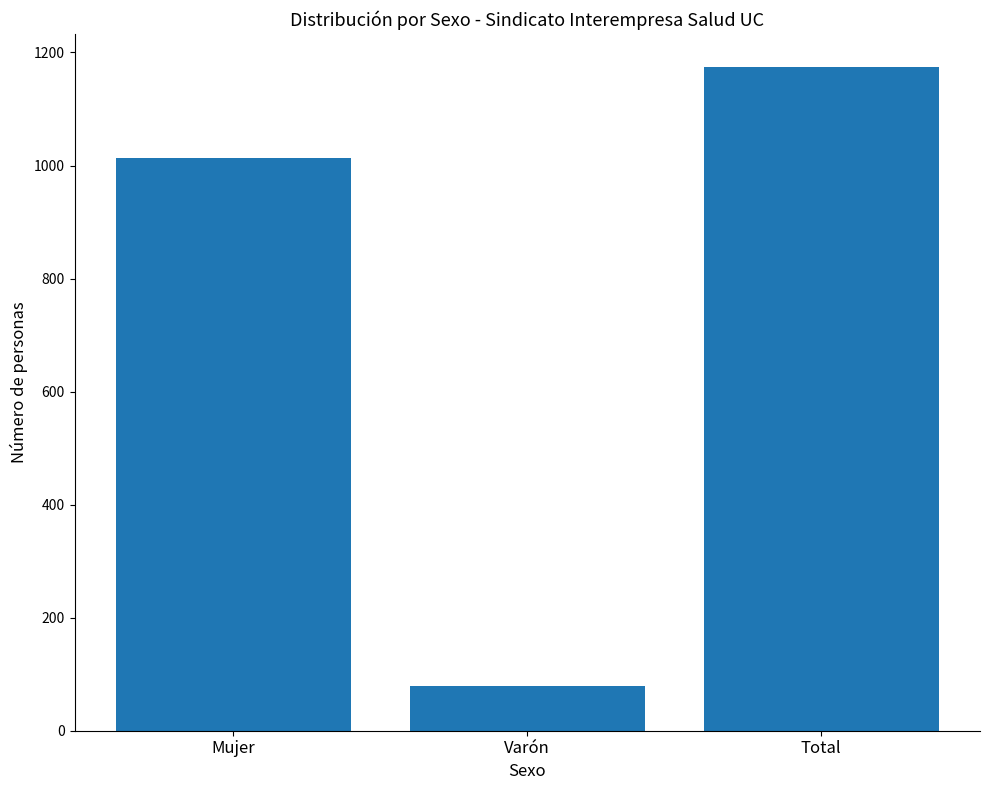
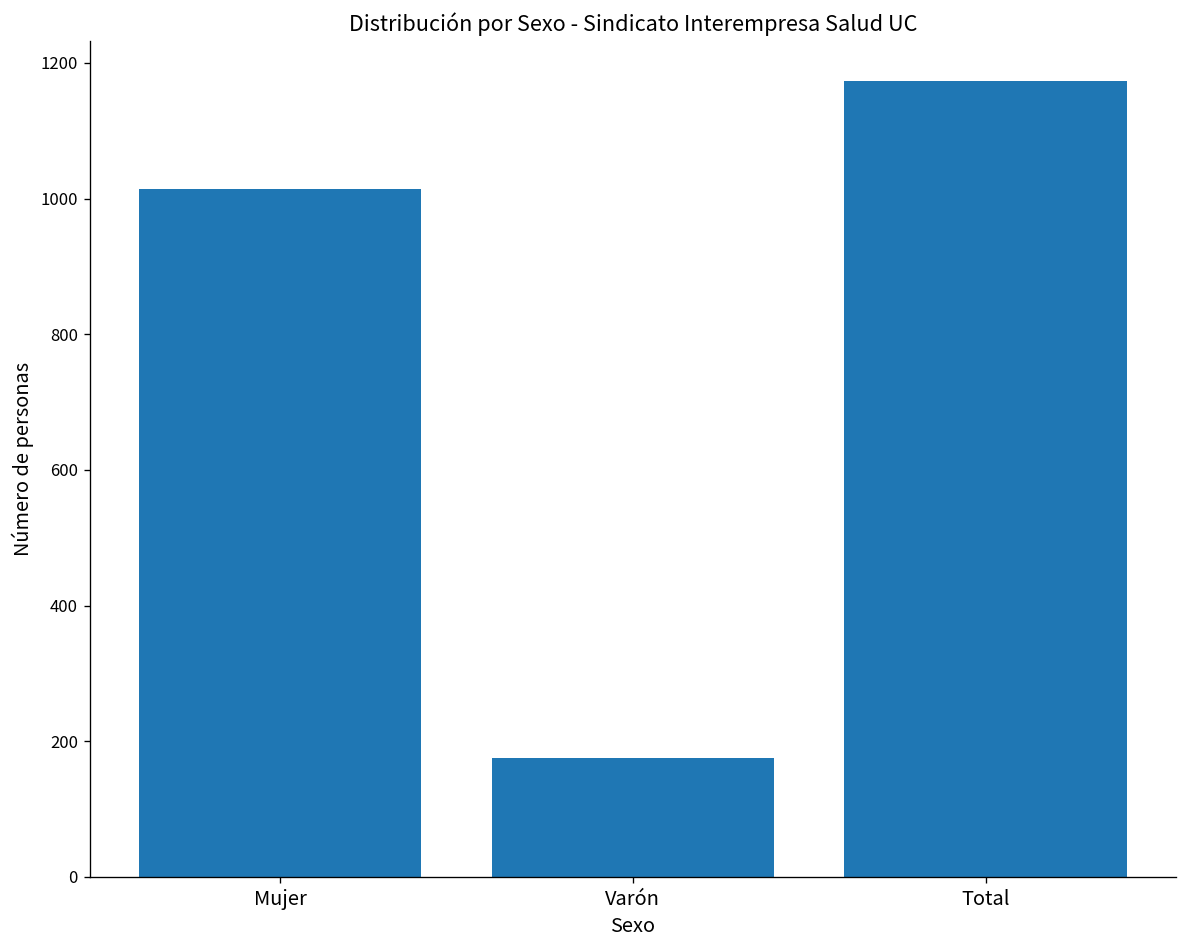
Varón: 80 -> 180
